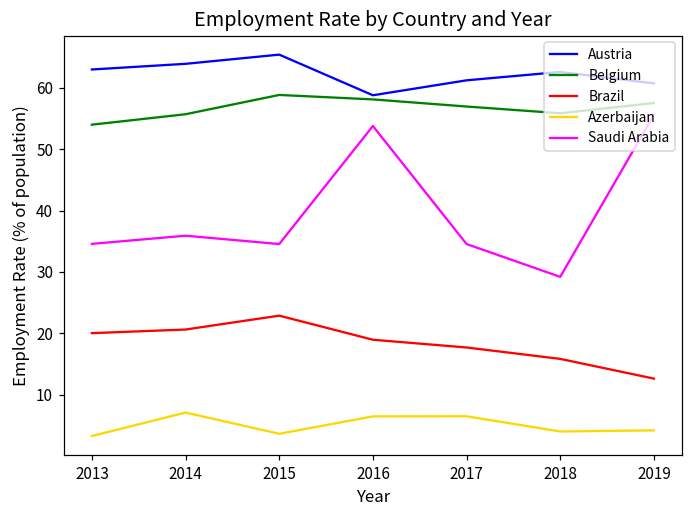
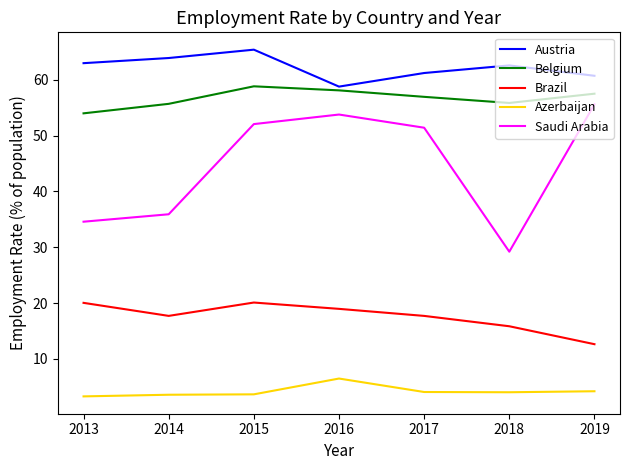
Brazil, 2014: 21 -> 18
Azerbaijan, 2014: 7 -> 4
Brazil, 2015: 23 -> 20
Saudi Arabia, 2015: 35 -> 52
Azerbaijan, 2017: 7 -> 4
Saudi Arabia, 2017: 35 -> 51
